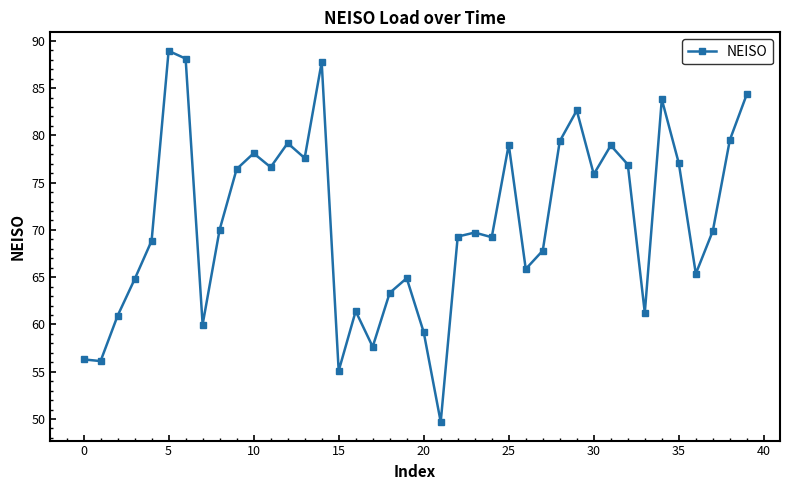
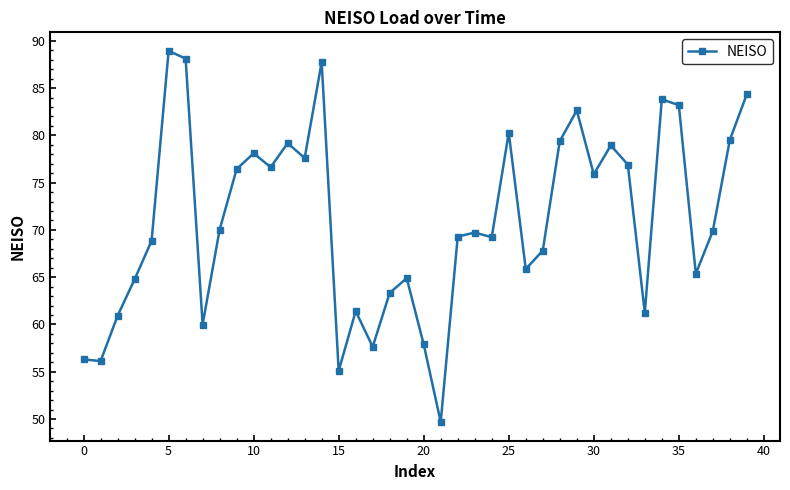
20: 59 -> 58
25: 79 -> 80
35: 77 -> 83
